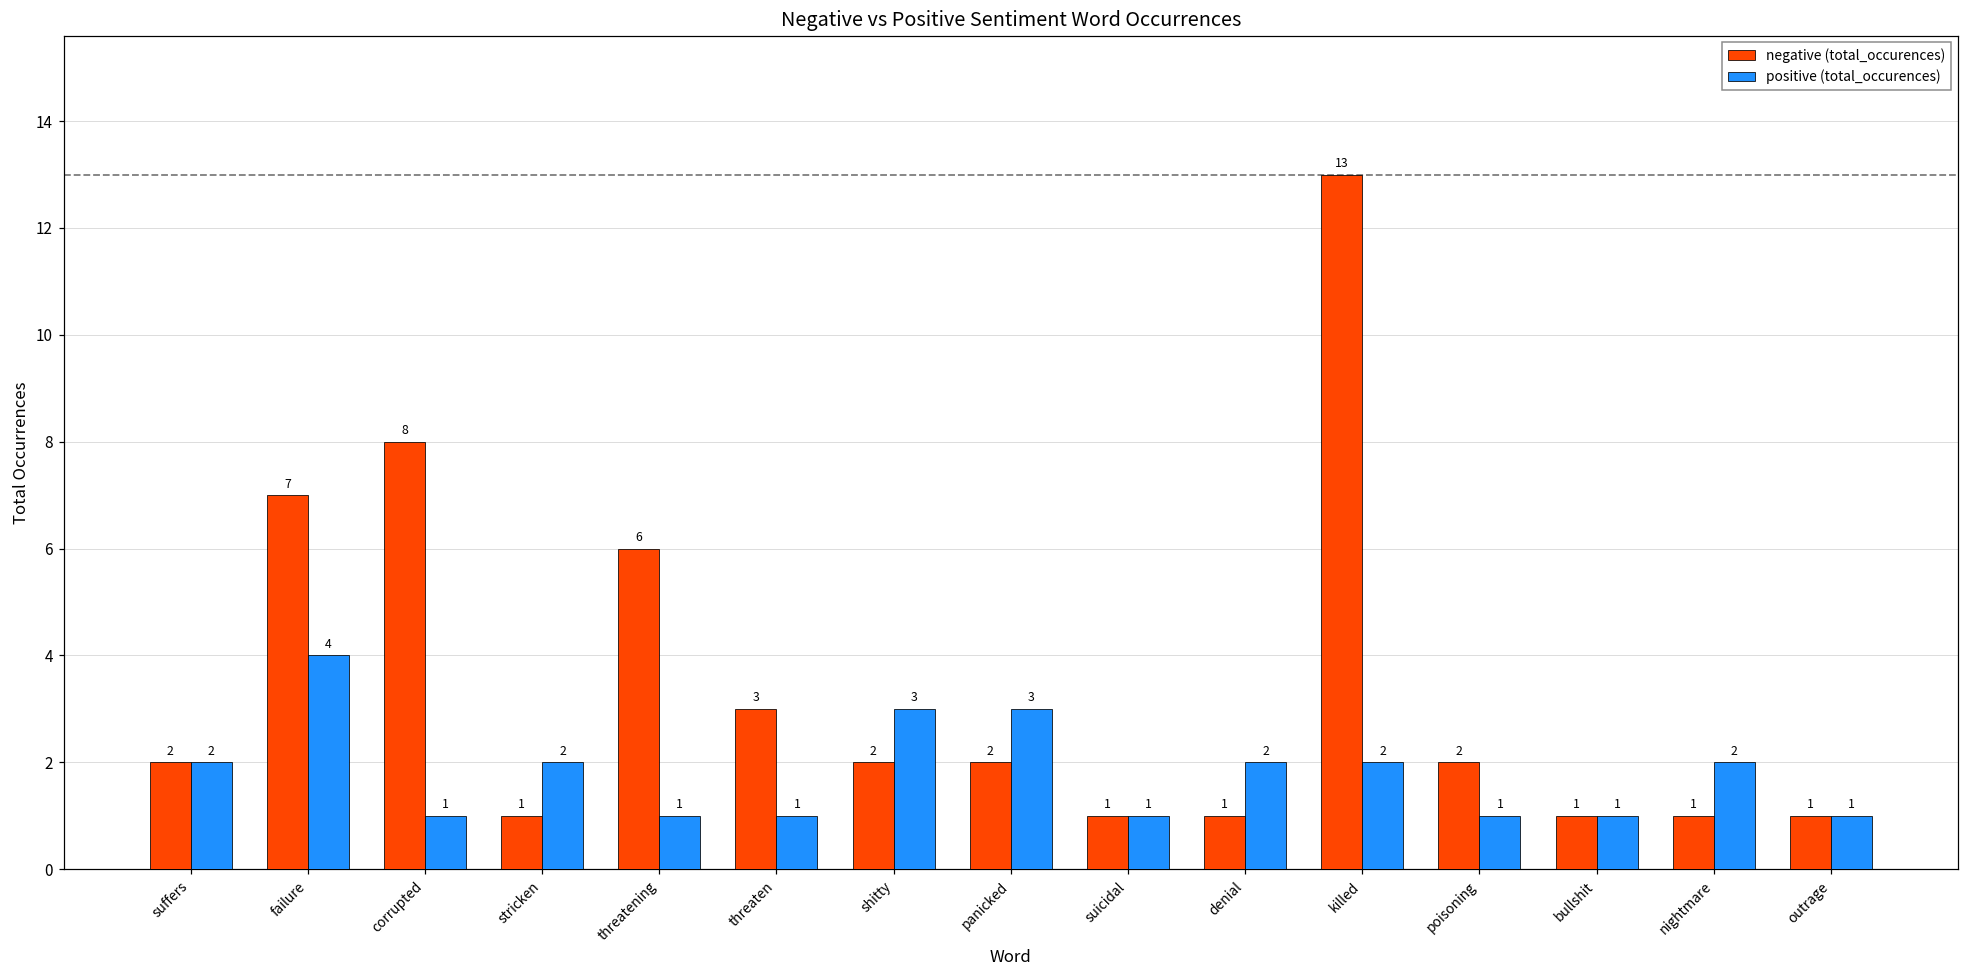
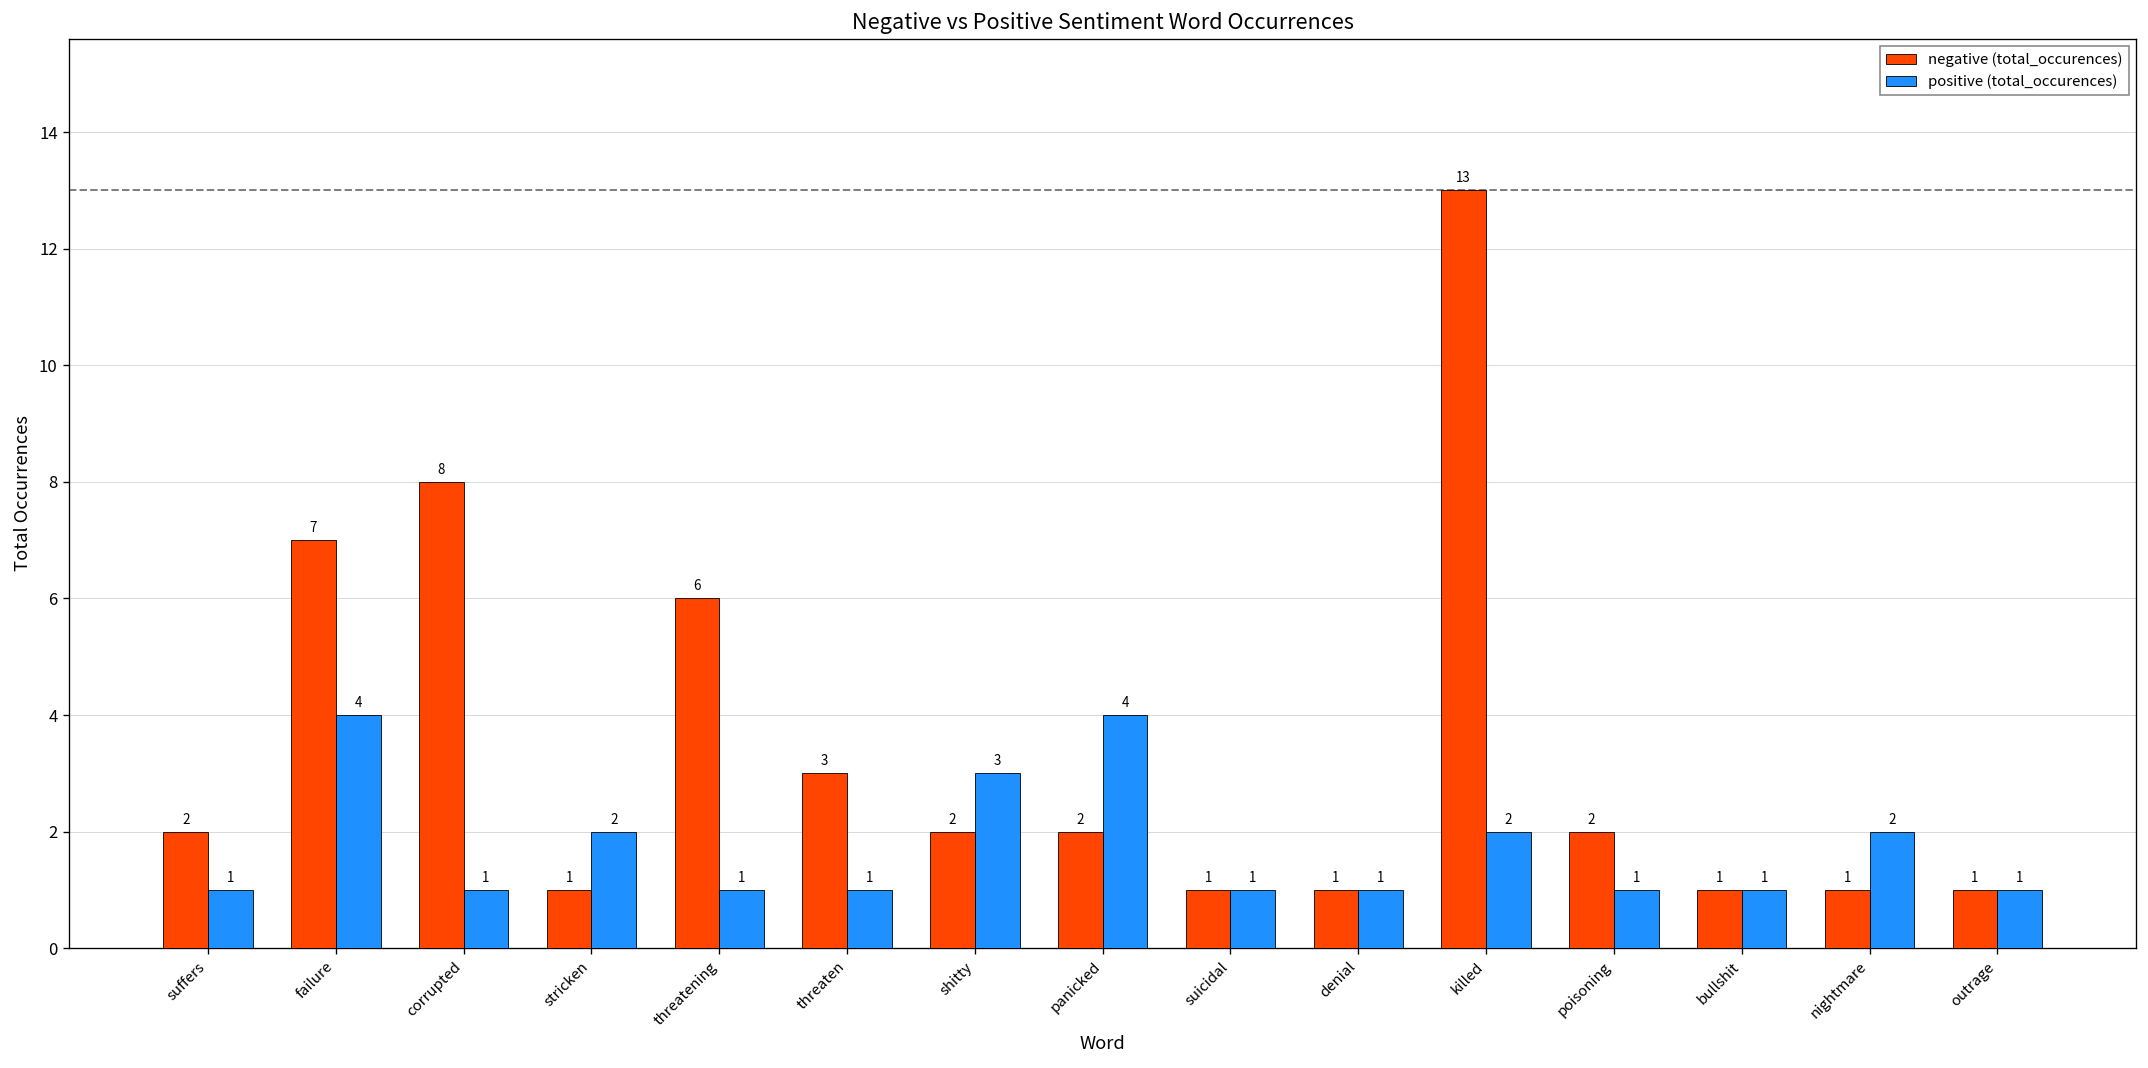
positive (total_occurences), suffers: 2 -> 1
positive (total_occurences), panicked: 3 -> 4
positive (total_occurences), denial: 2 -> 1
